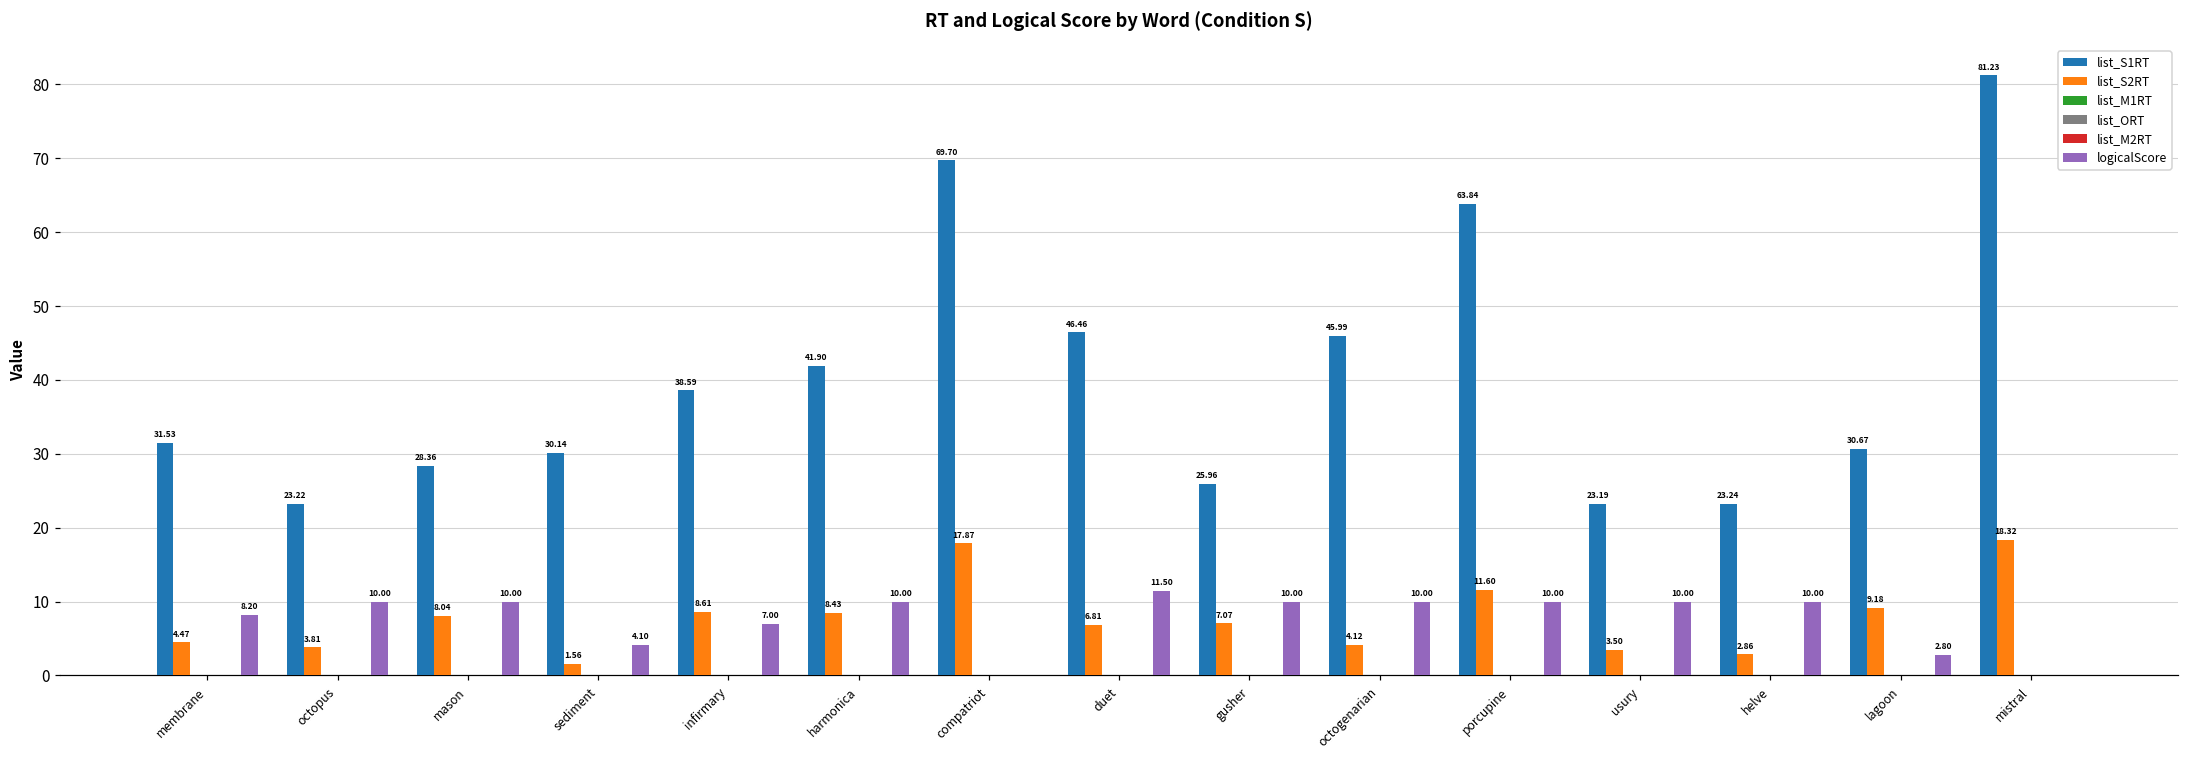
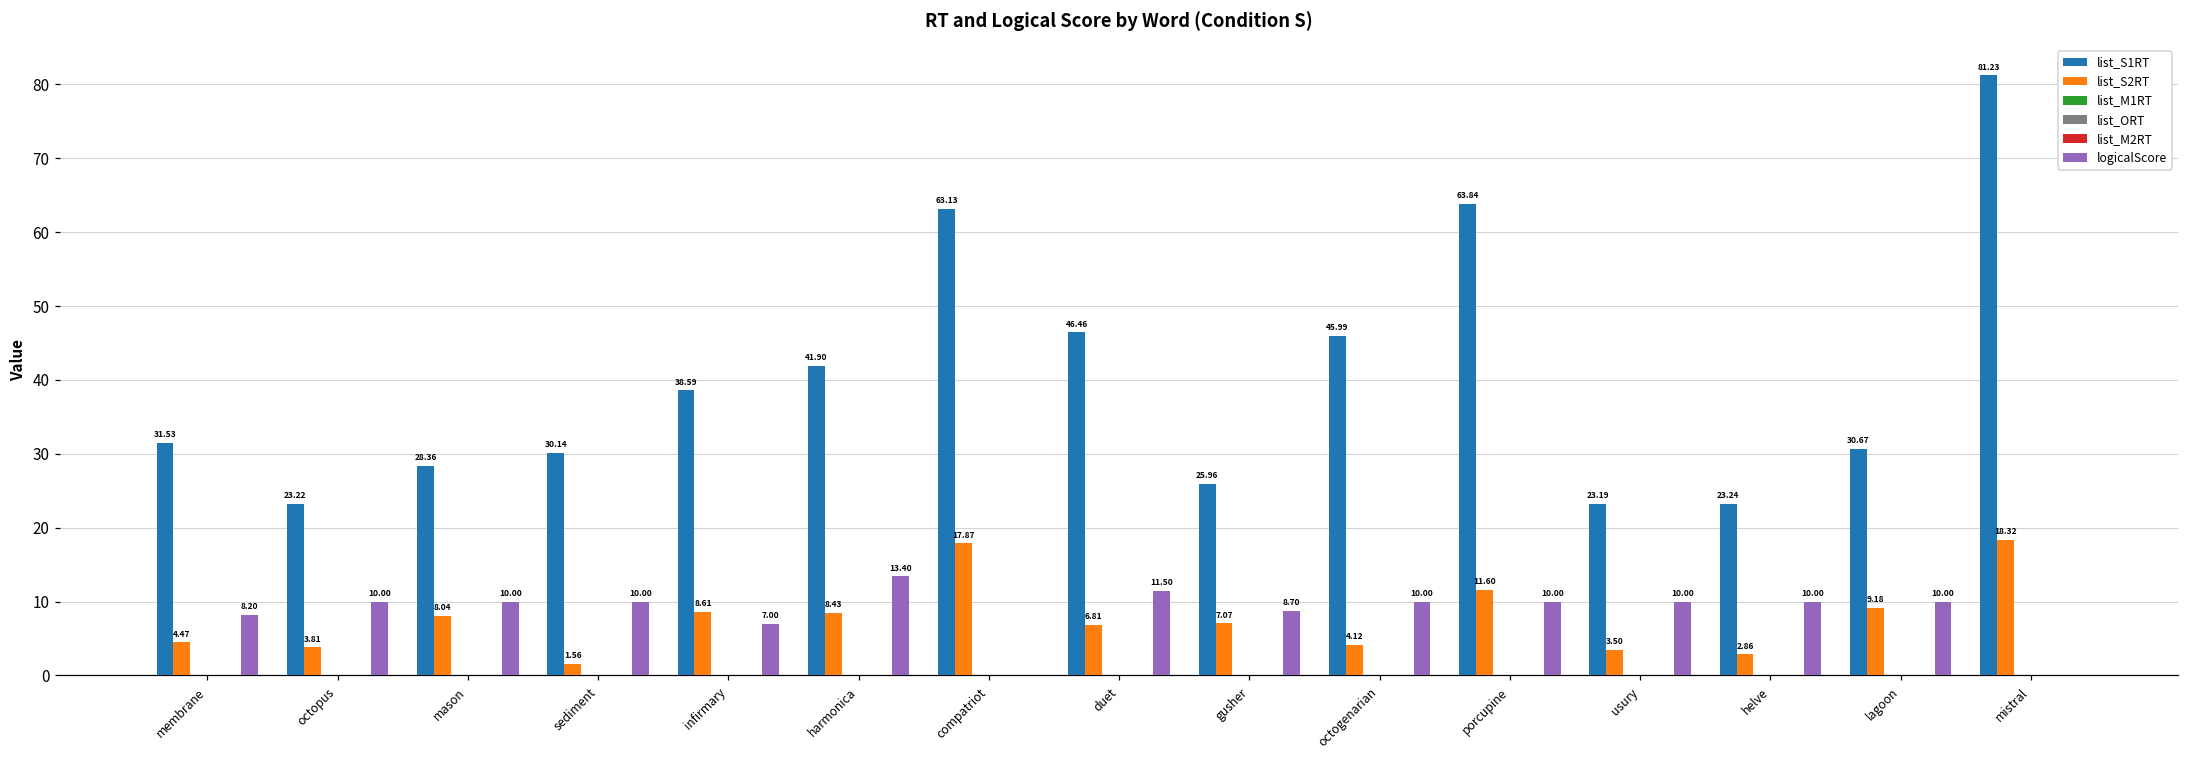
logicalScore, sediment: 4.10 -> 10.00
logicalScore, harmonica: 10.00 -> 13.40
list_S1RT, compatriot: 69.70 -> 63.13
logicalScore, gusher: 10.00 -> 8.70
logicalScore, lagoon: 2.80 -> 10.00
